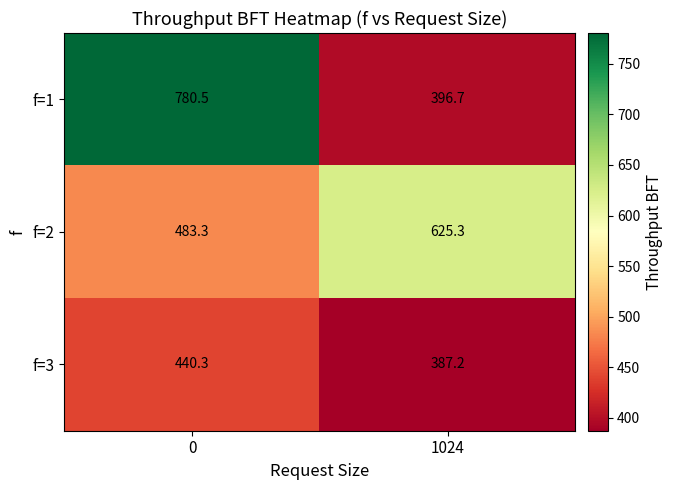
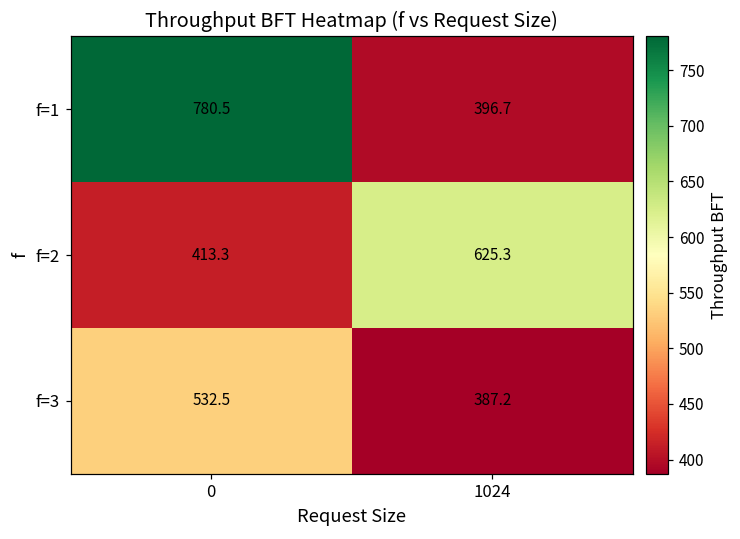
f=2, 0: 483.3 -> 413.3
f=3, 0: 440.3 -> 532.5
